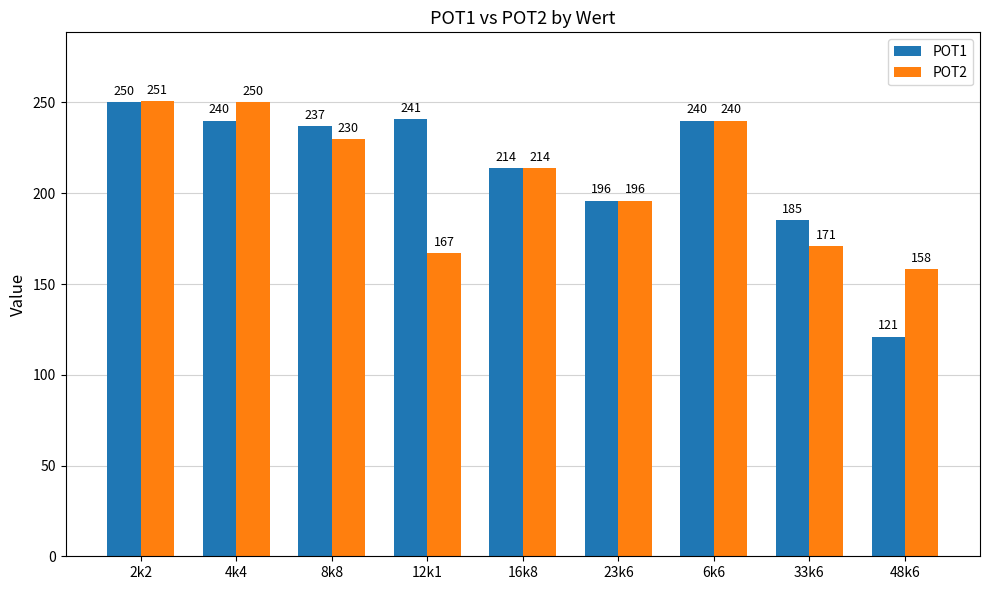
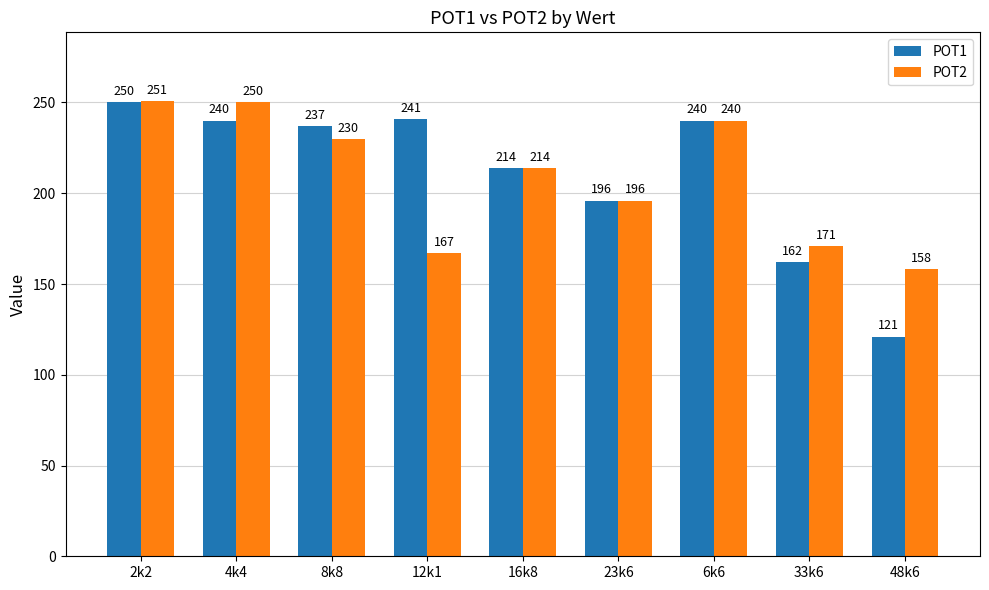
POT1, 33k6: 185 -> 162
